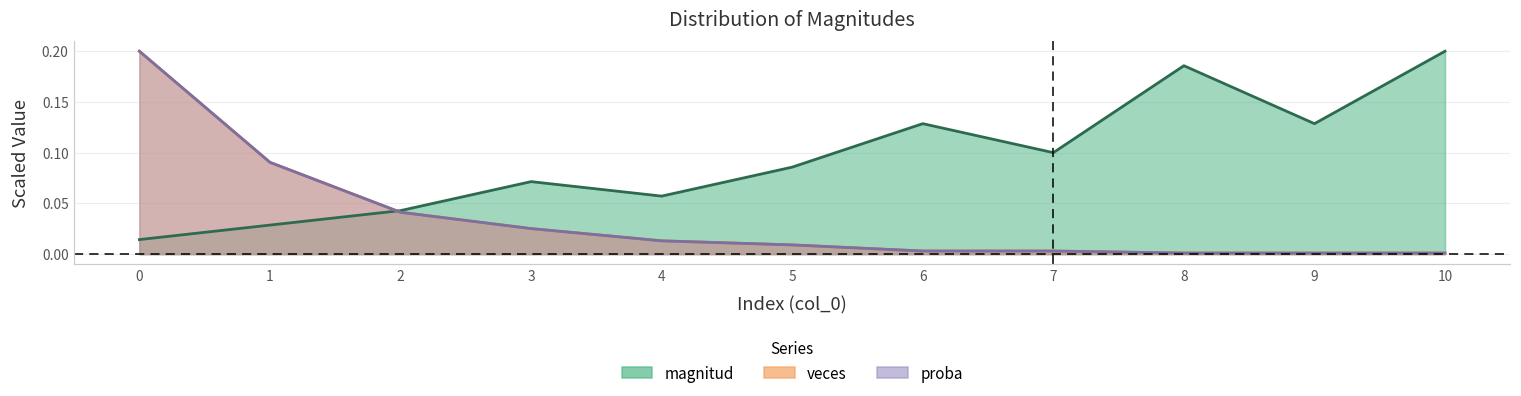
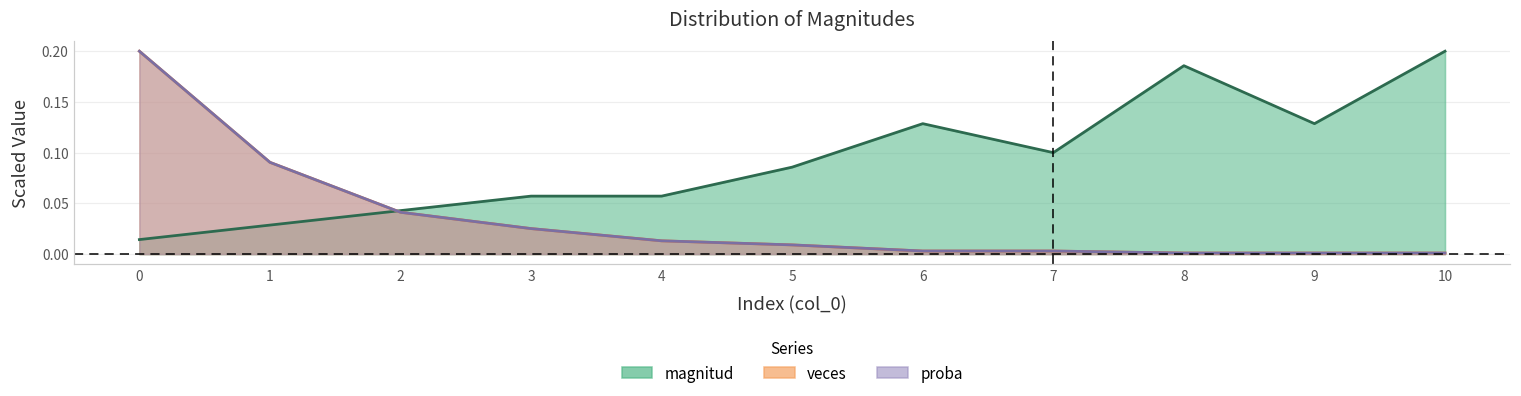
magnitud, 3: 0.07 -> 0.06
